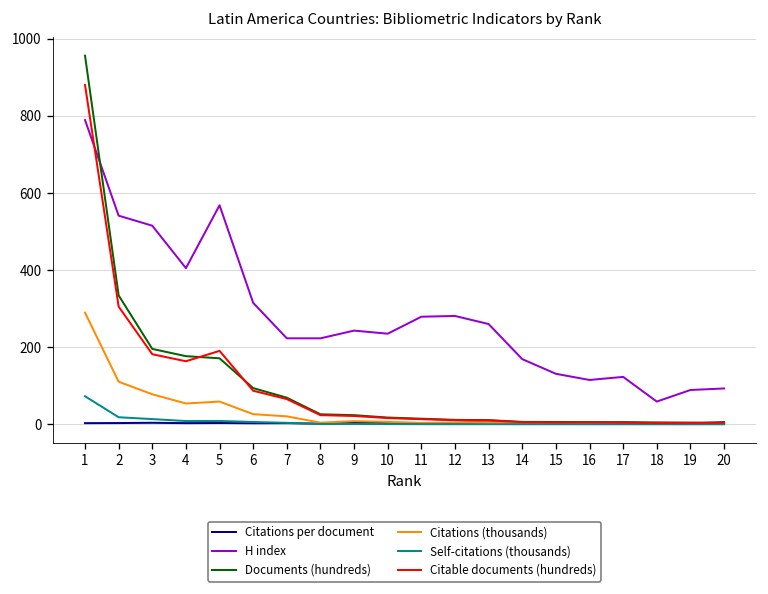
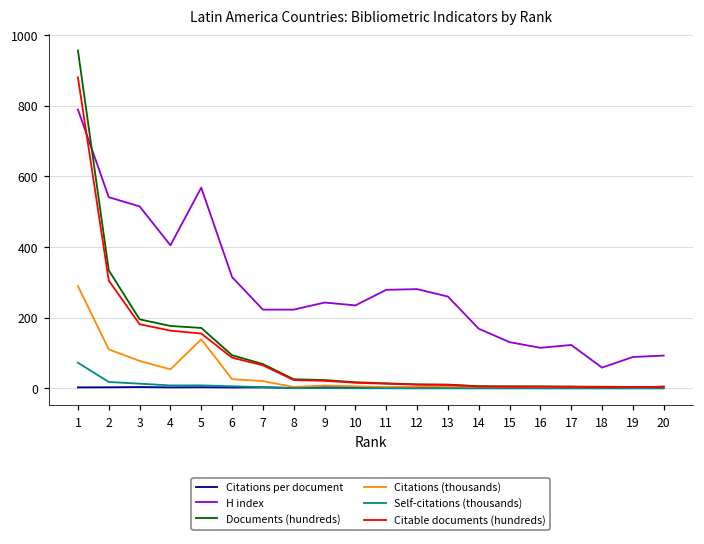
Citations (thousands), 5: 60 -> 140
Citable documents (hundreds), 5: 190 -> 160
